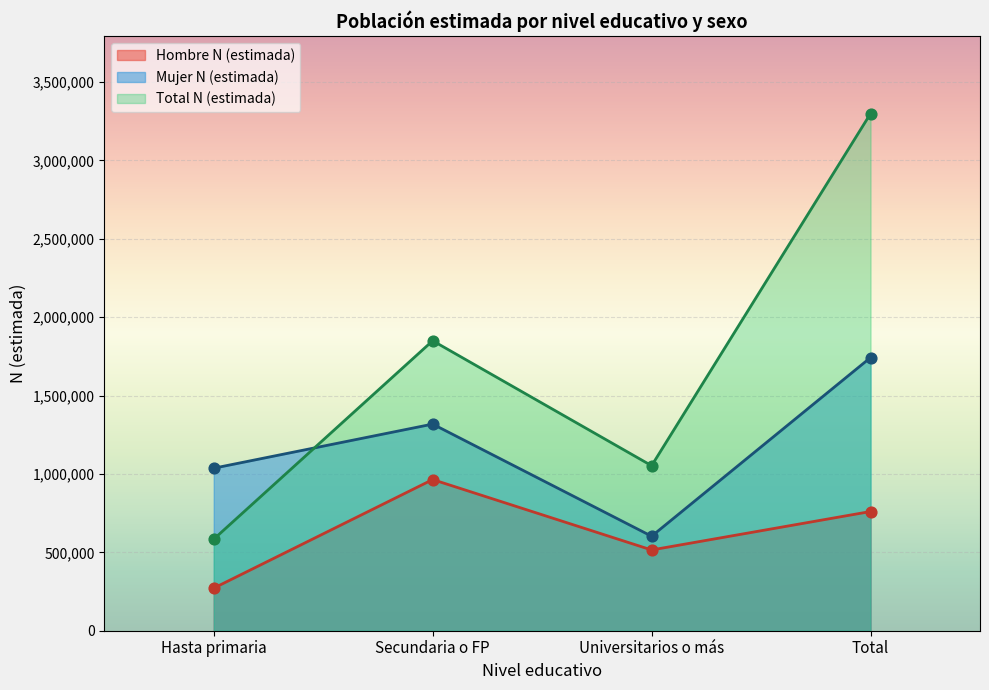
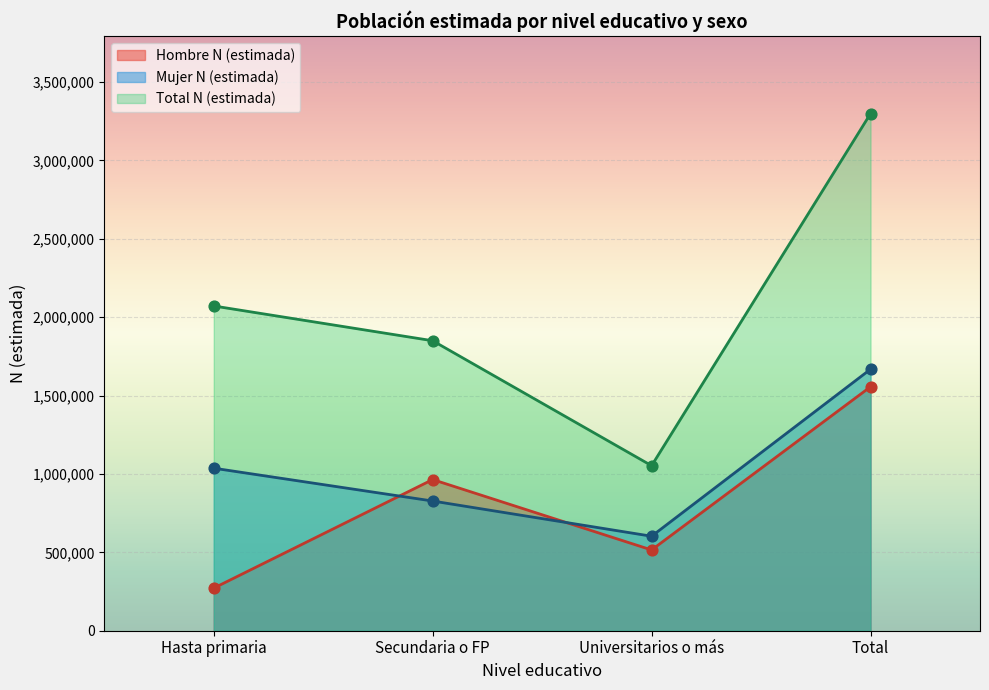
Total N (estimada), Hasta primaria: 580,000 -> 2,070,000
Mujer N (estimada), Secundaria o FP: 1,320,000 -> 830,000
Hombre N (estimada), Total: 760,000 -> 1,560,000
Mujer N (estimada), Total: 1,740,000 -> 1,670,000
